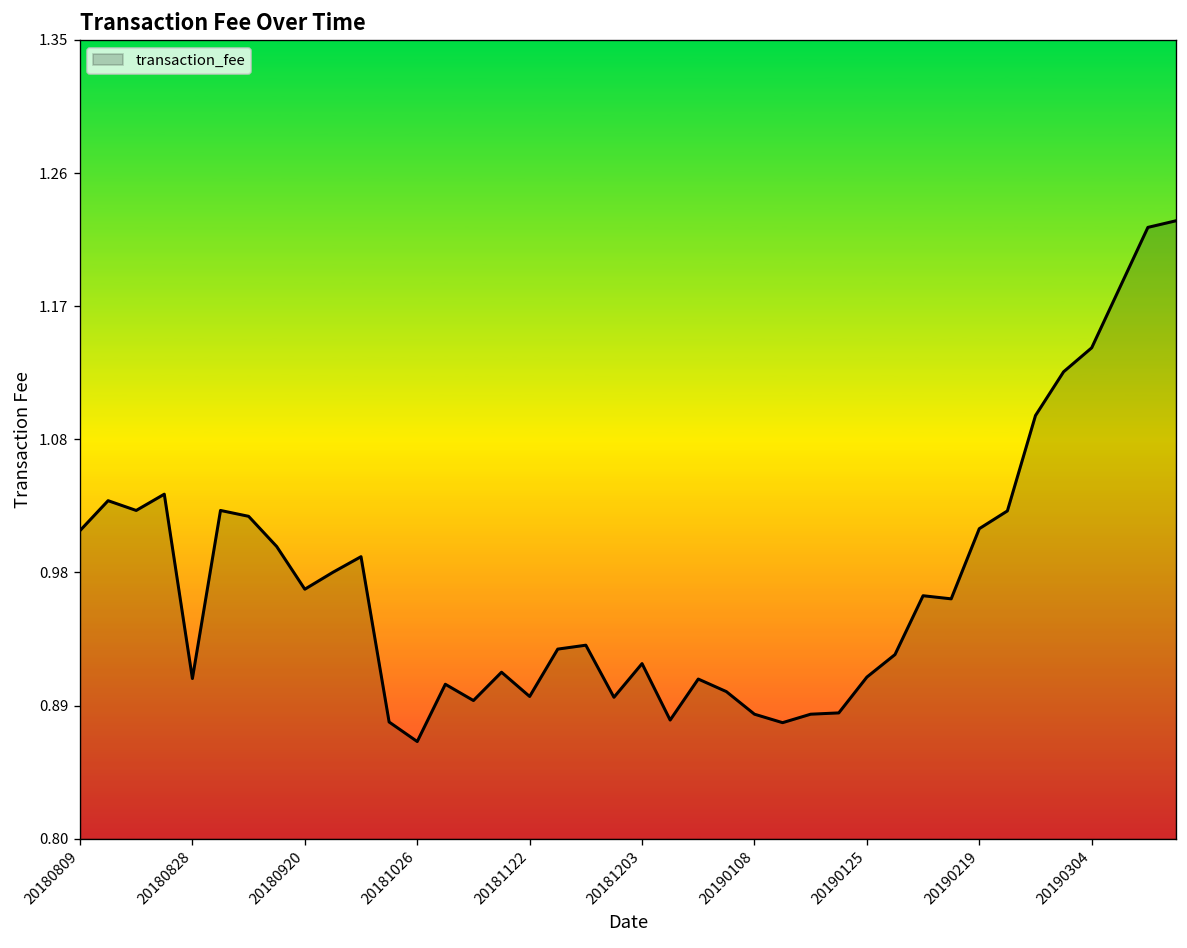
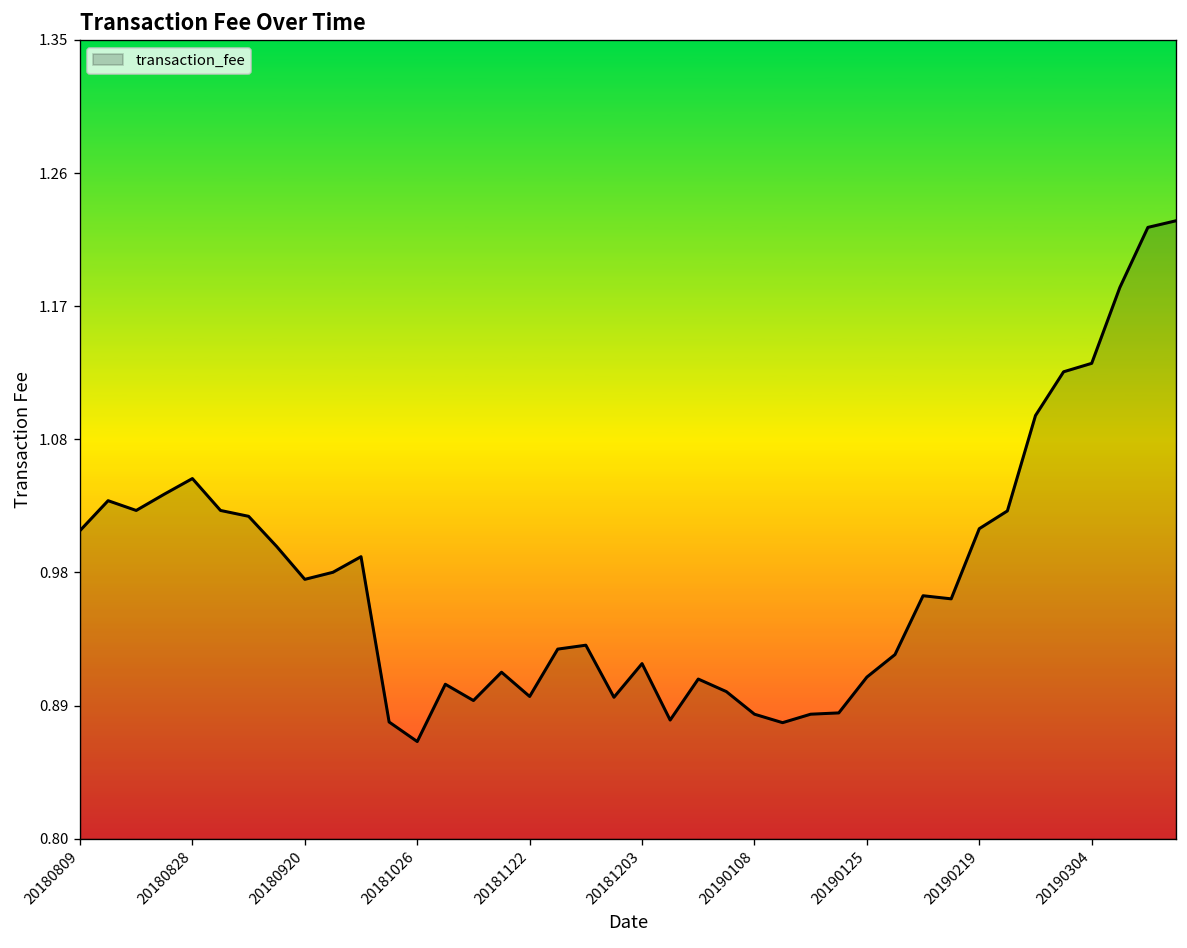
20180828: 0.910 -> 1.048
20180920: 0.972 -> 0.979
20190304: 1.138 -> 1.127
